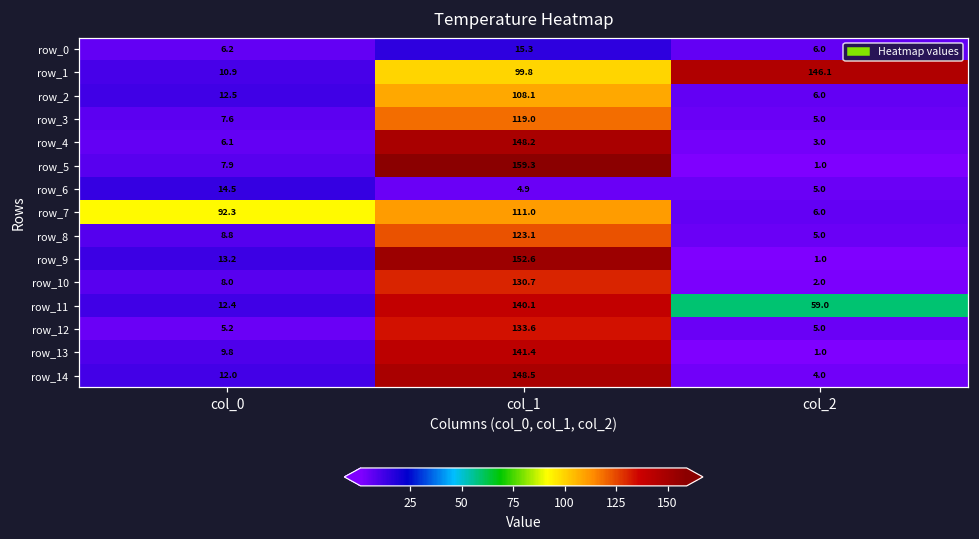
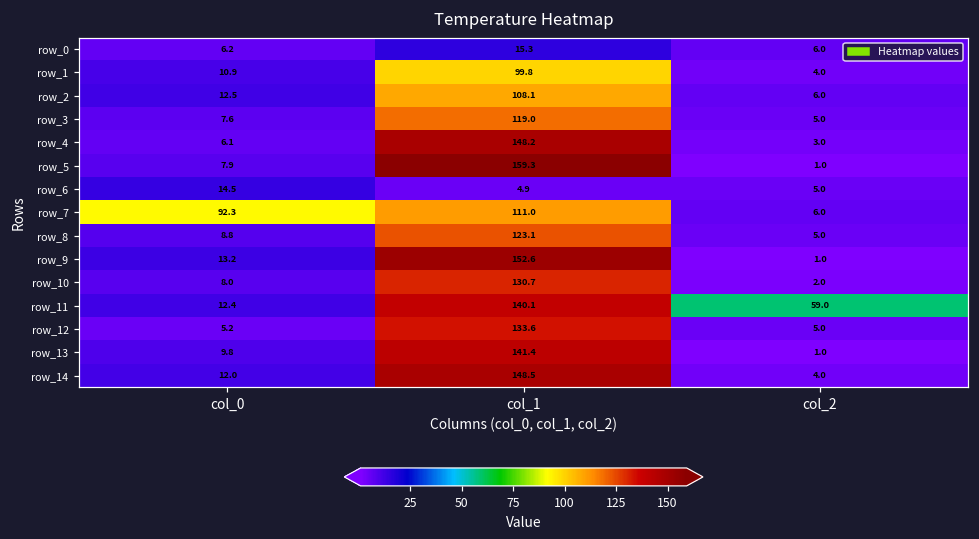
row_1, col_2: 146.1 -> 4.0
